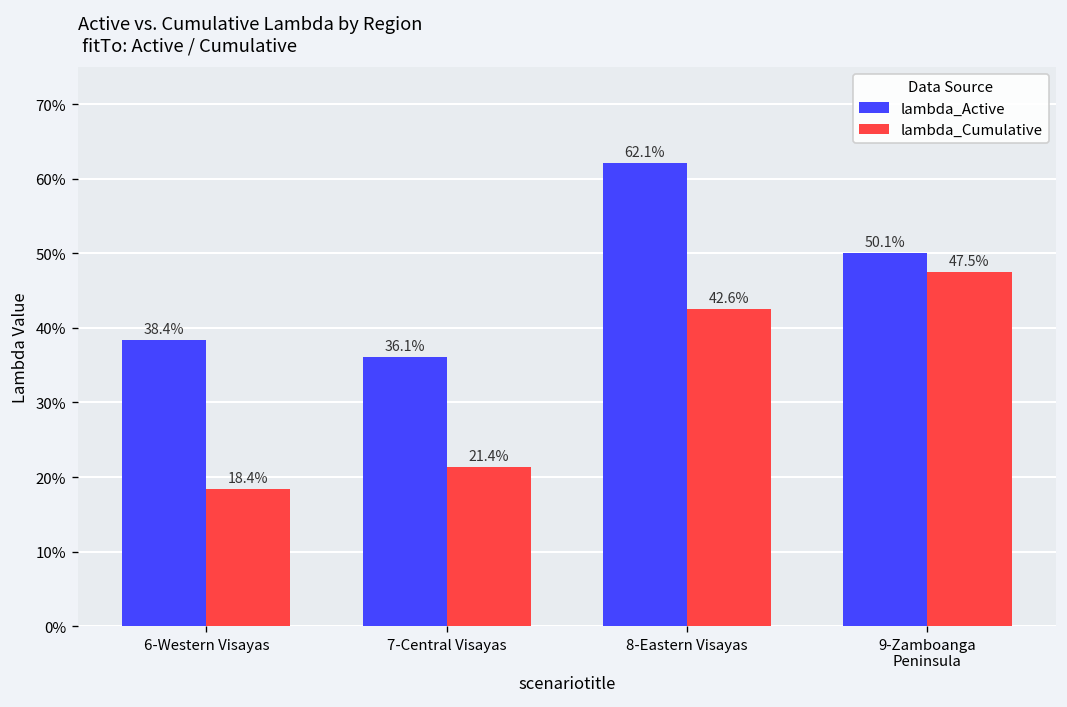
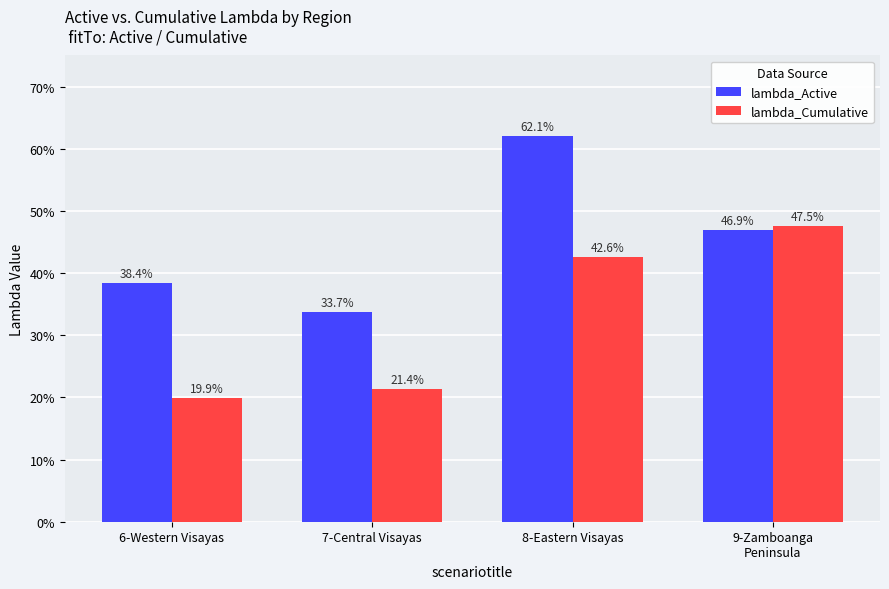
lambda_Cumulative, 6-Western Visayas: 18.4% -> 19.9%
lambda_Active, 7-Central Visayas: 36.1% -> 33.7%
lambda_Active, 9-Zamboanga Peninsula: 50.1% -> 46.9%
